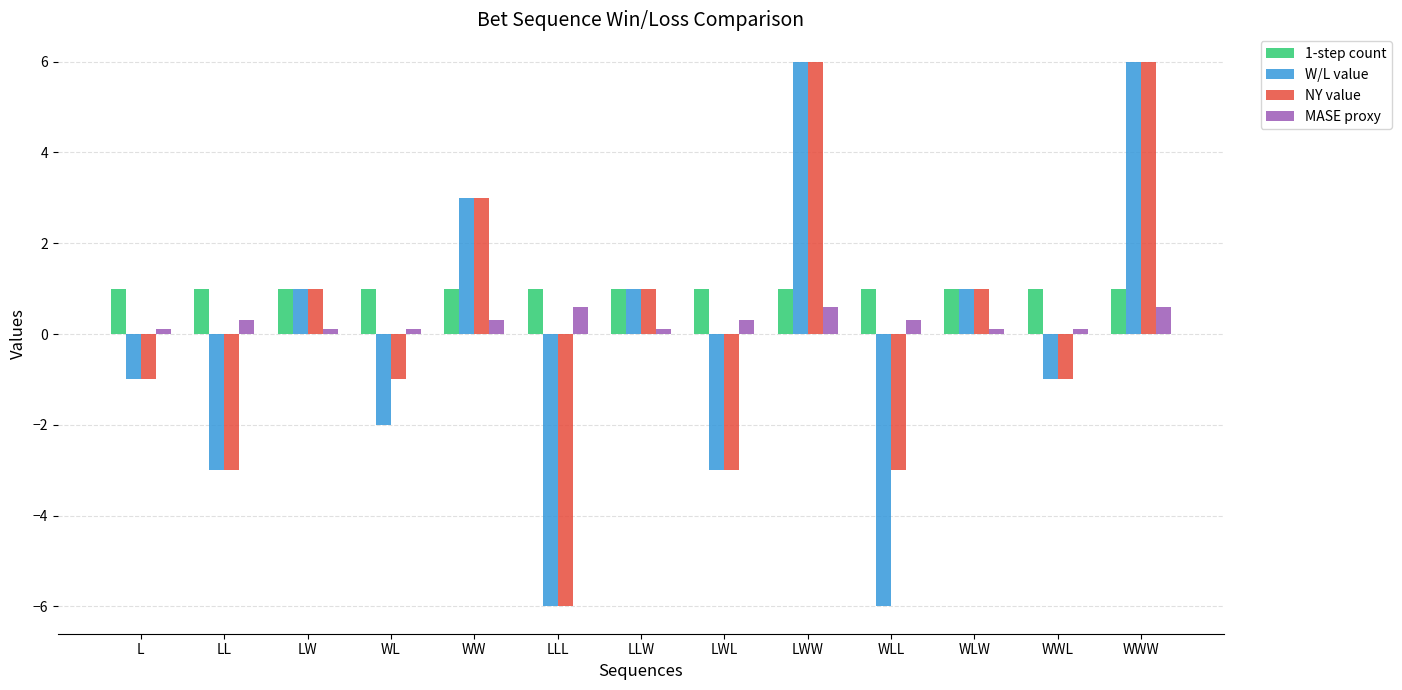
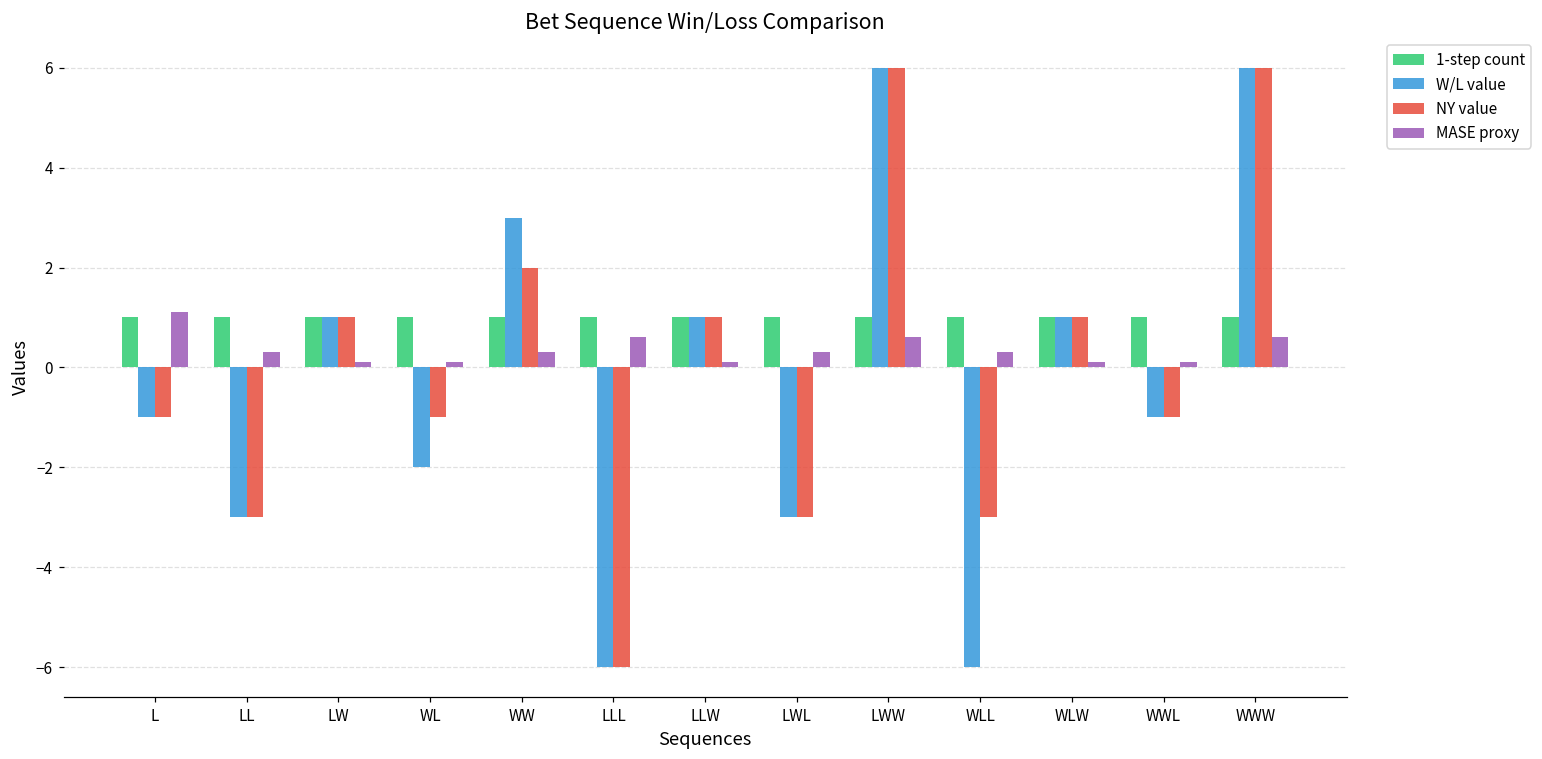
MASE proxy, L: 0.1 -> 1.1
NY value, WW: 3 -> 2
